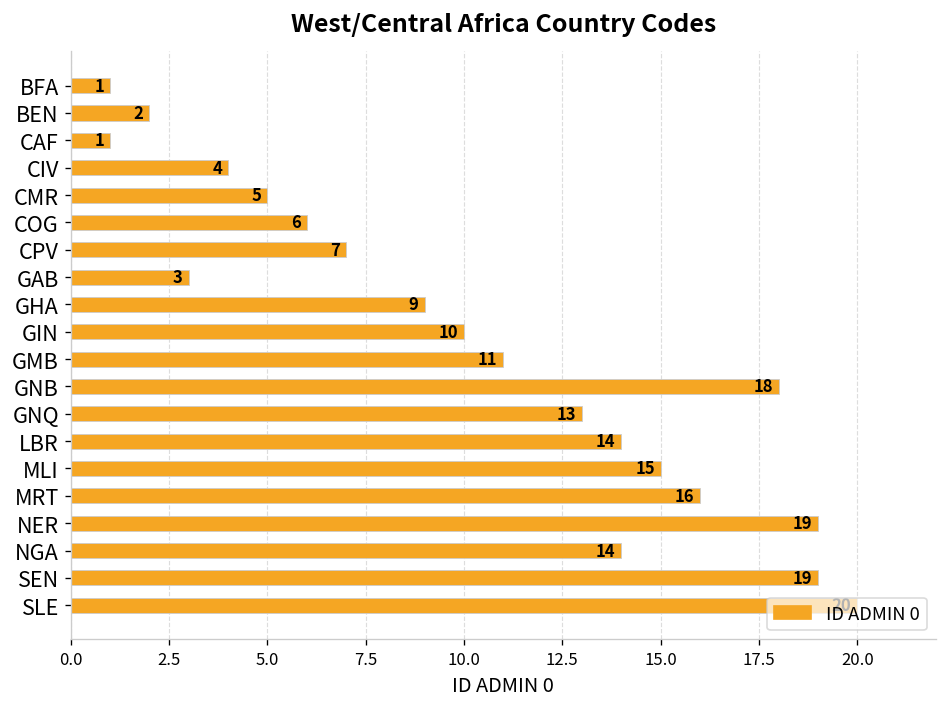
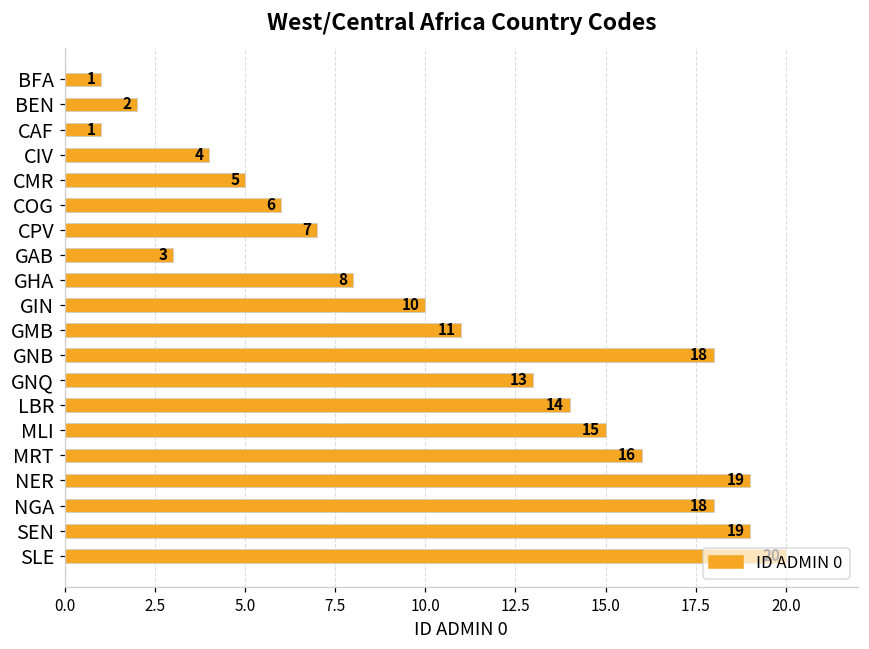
GHA: 9 -> 8
NGA: 14 -> 18
